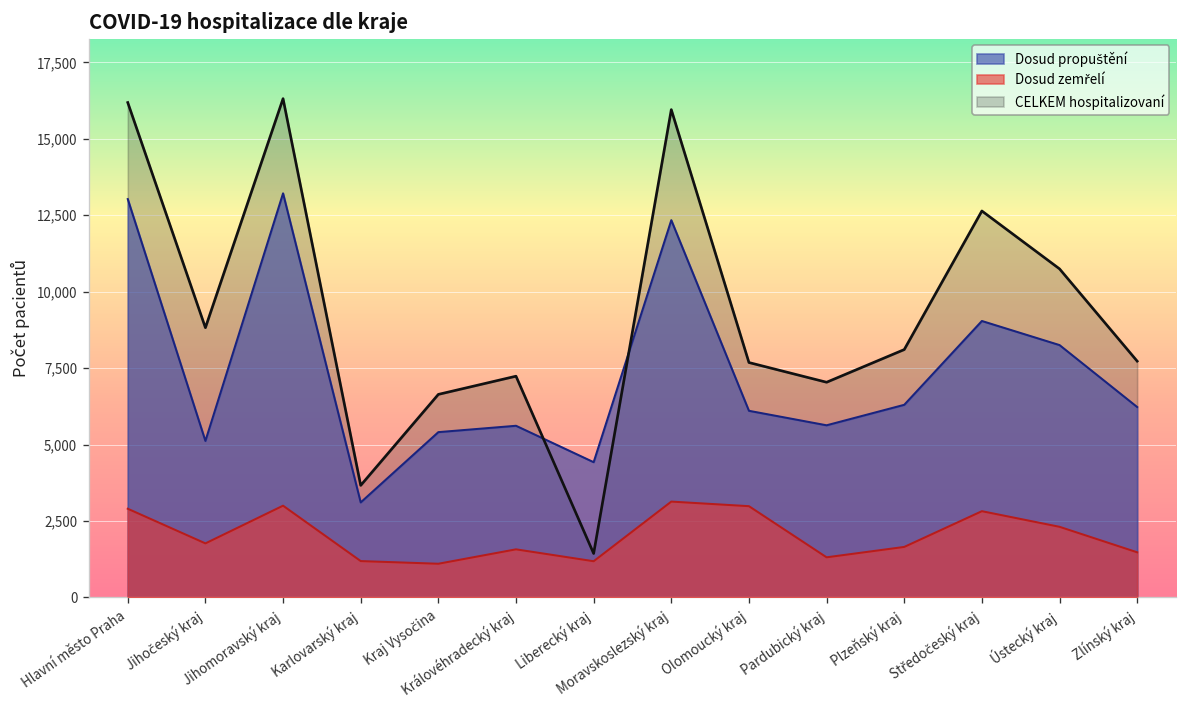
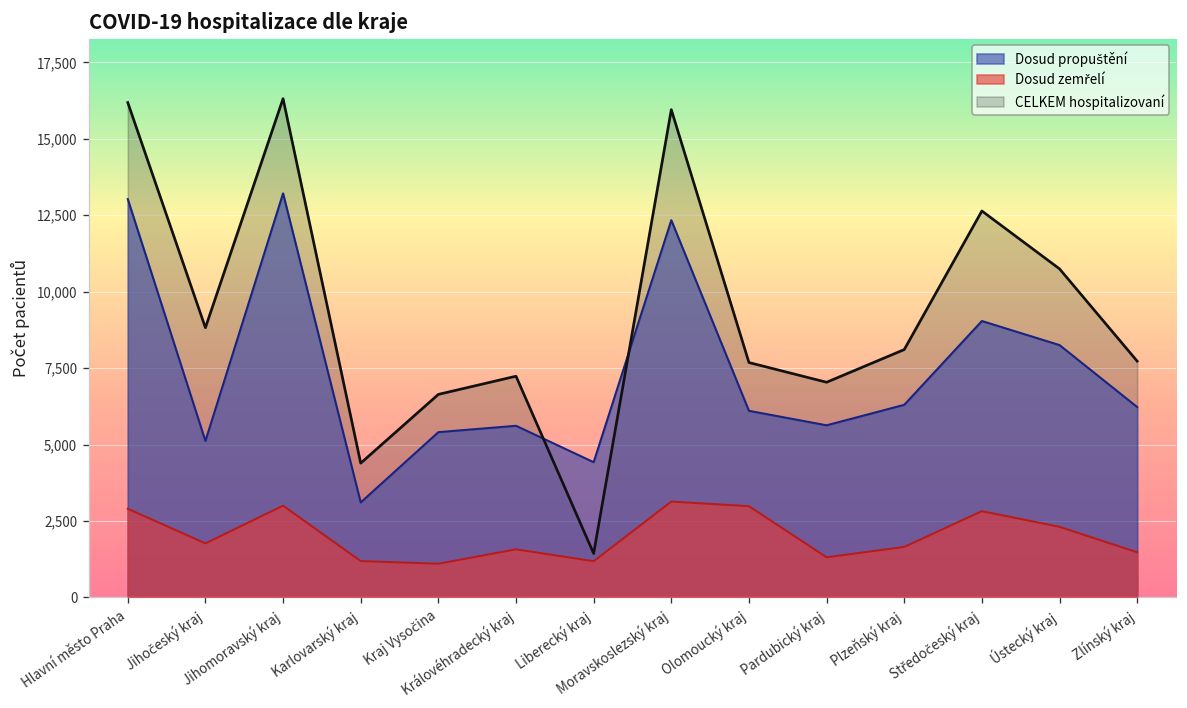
CELKEM hospitalizovaní, Karlovarský kraj: 3,700 -> 4,400
